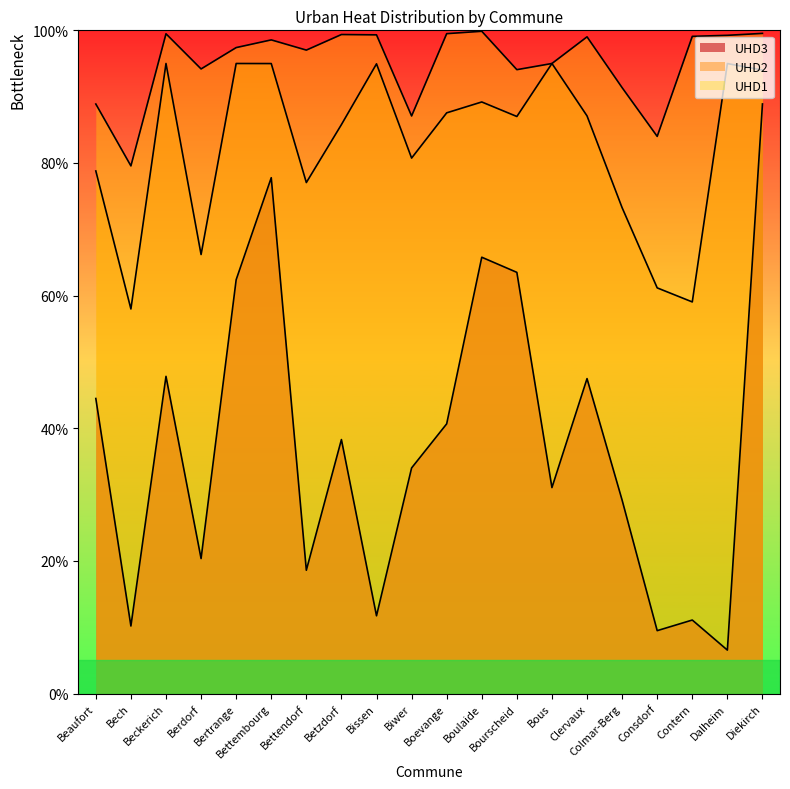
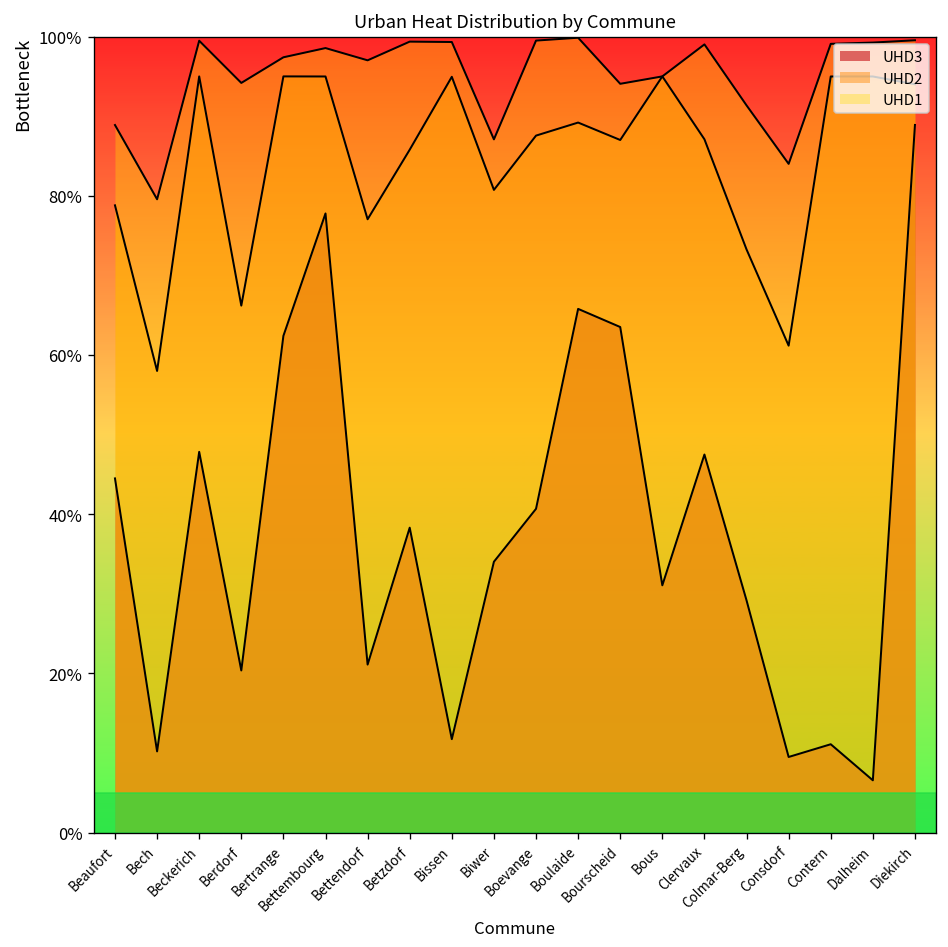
UHD3, Bettendorf: 19% -> 21%
UHD2, Contern: 59% -> 95%
